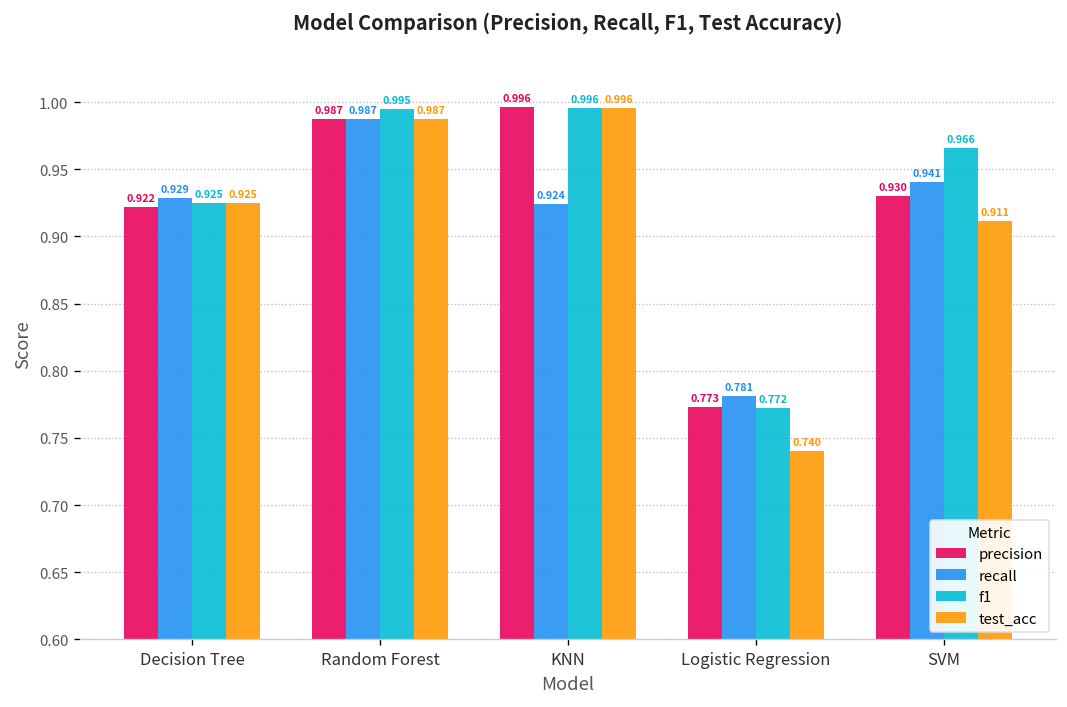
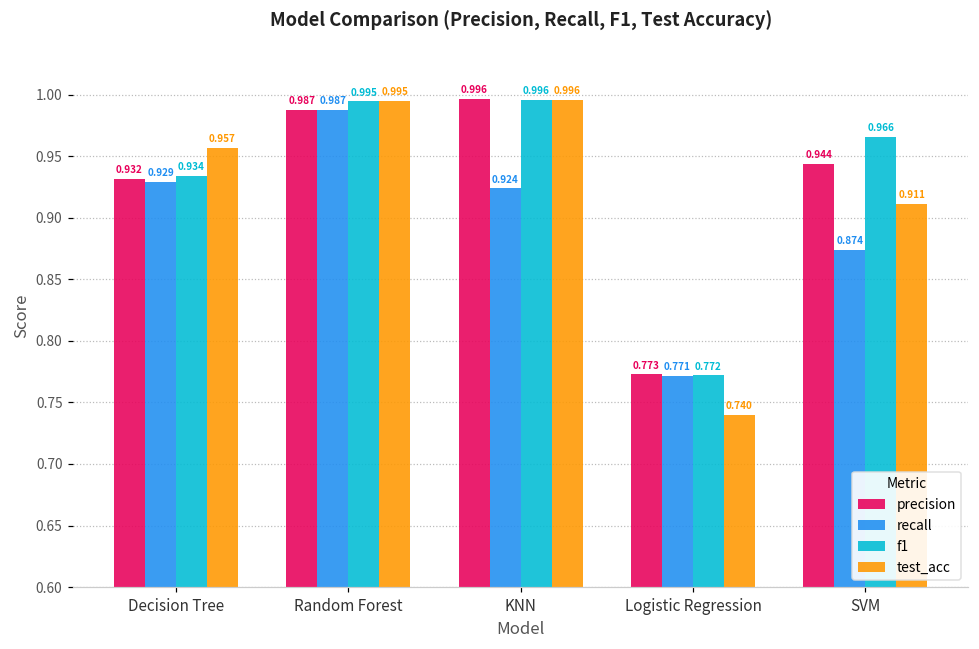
precision, Decision Tree: 0.922 -> 0.932
f1, Decision Tree: 0.925 -> 0.934
test_acc, Decision Tree: 0.925 -> 0.957
test_acc, Random Forest: 0.987 -> 0.995
recall, Logistic Regression: 0.781 -> 0.771
precision, SVM: 0.930 -> 0.944
recall, SVM: 0.941 -> 0.874
